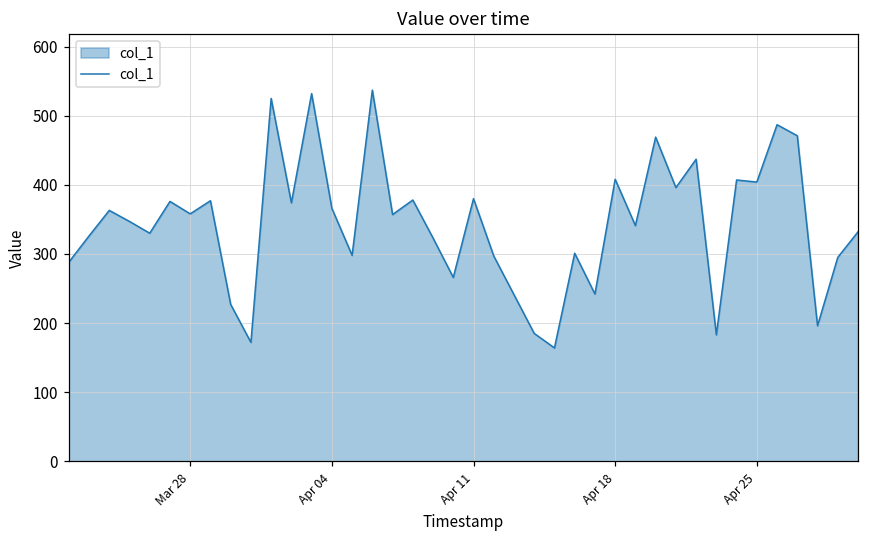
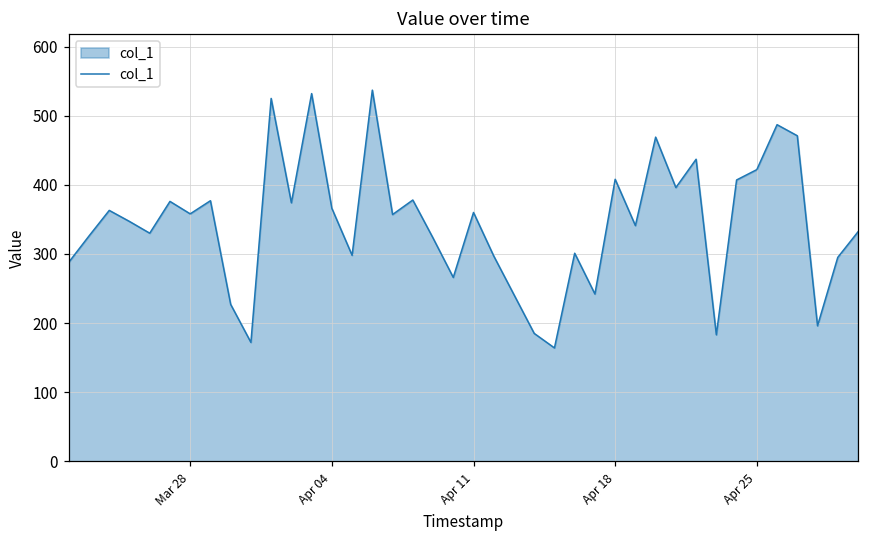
Apr 11: 380 -> 360
Apr 25: 400 -> 420
